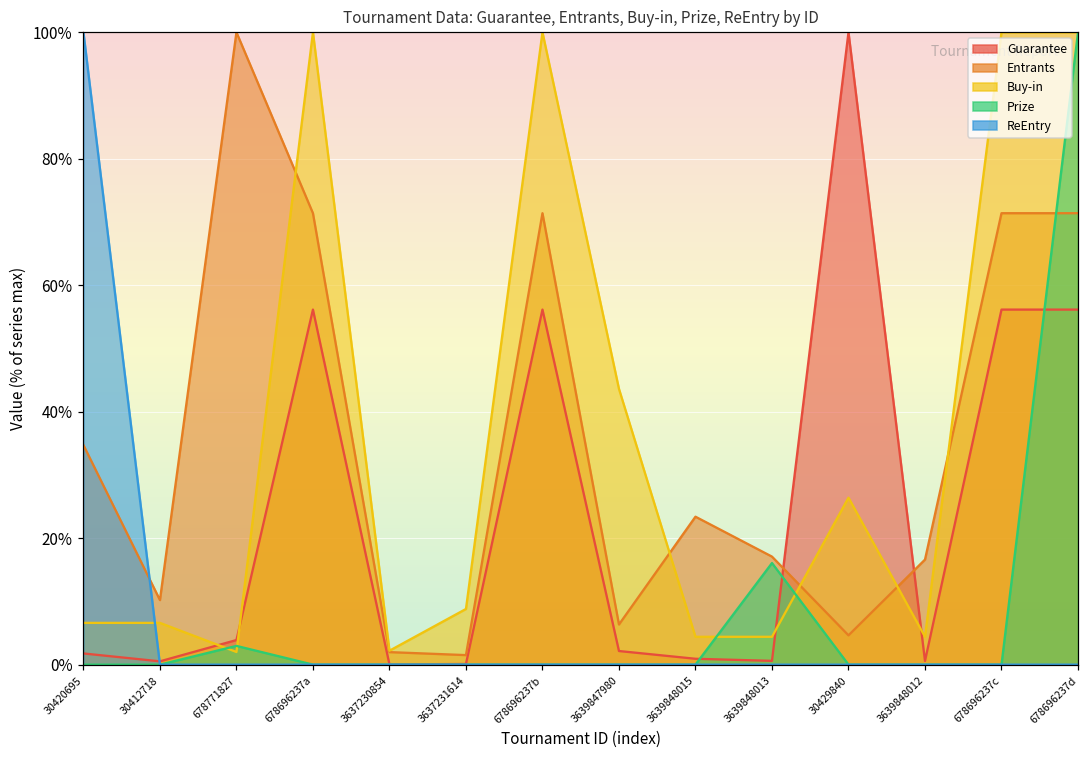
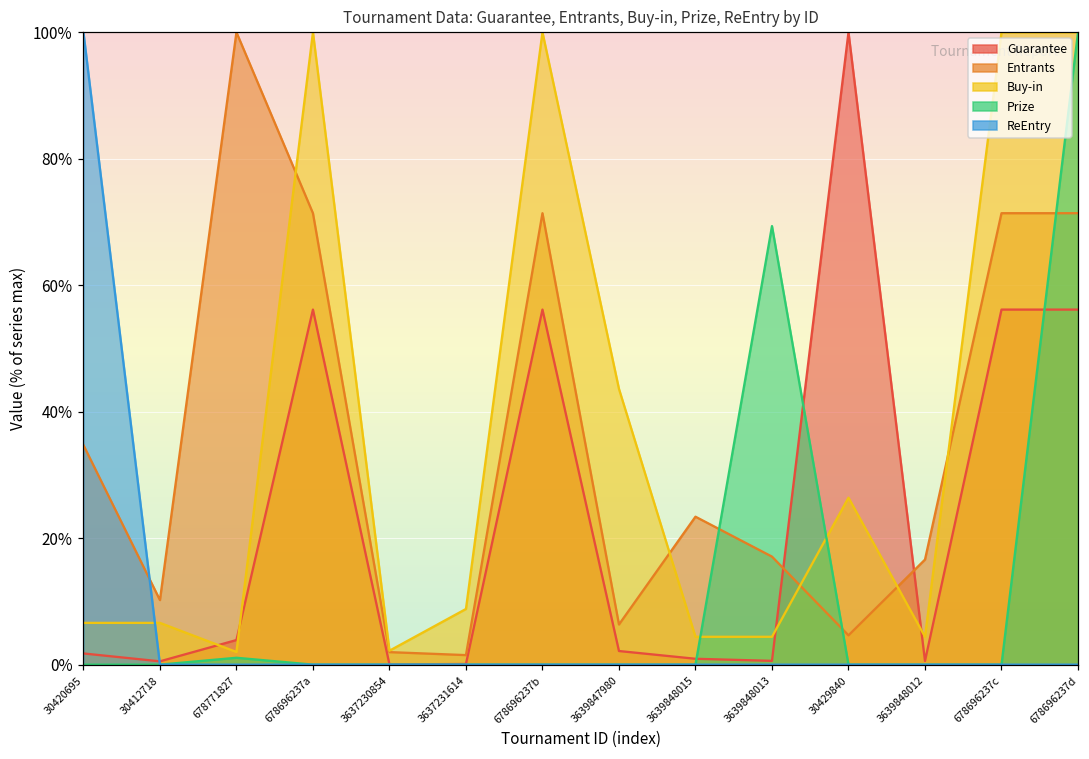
Prize, 678771827: 3% -> 1%
Prize, 3639848013: 16% -> 69%
